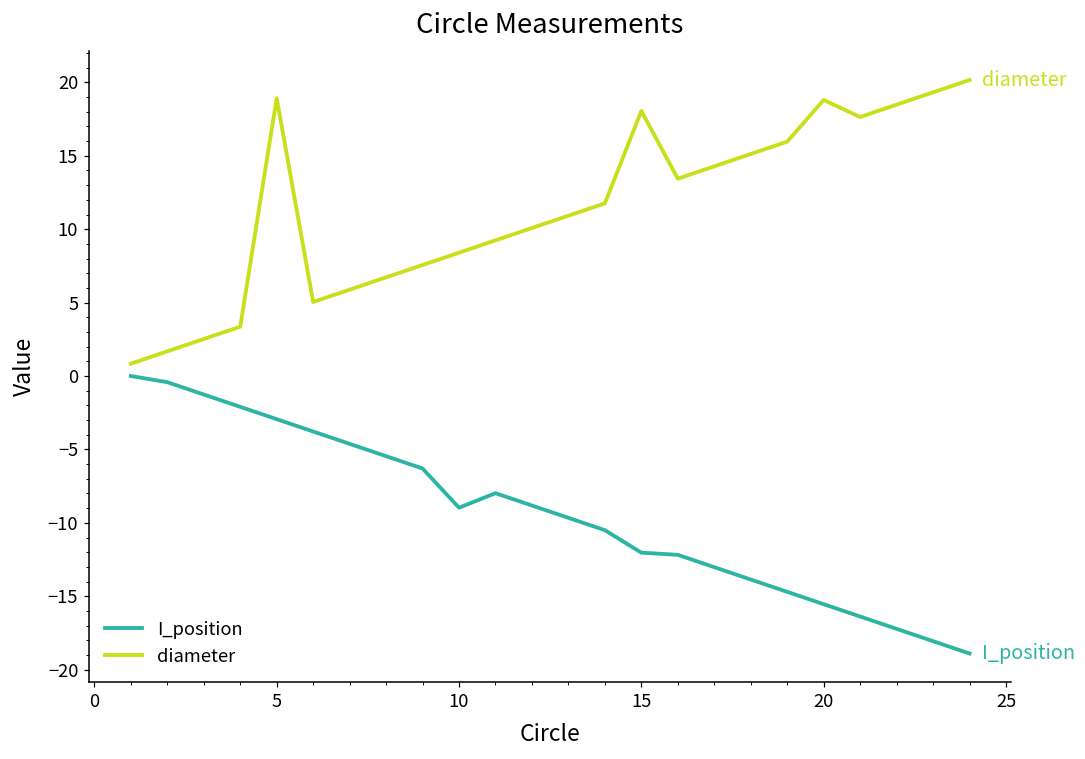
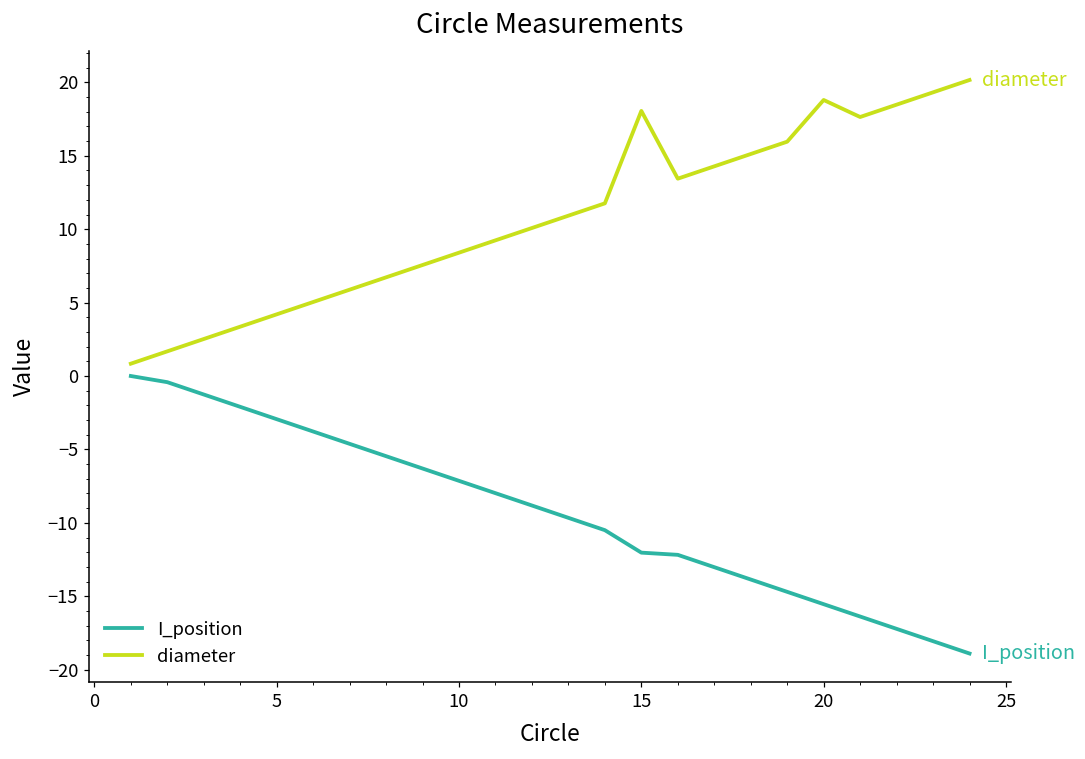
diameter, 5: 18.9 -> 4.2
I_position, 10: -9.0 -> -7.1
